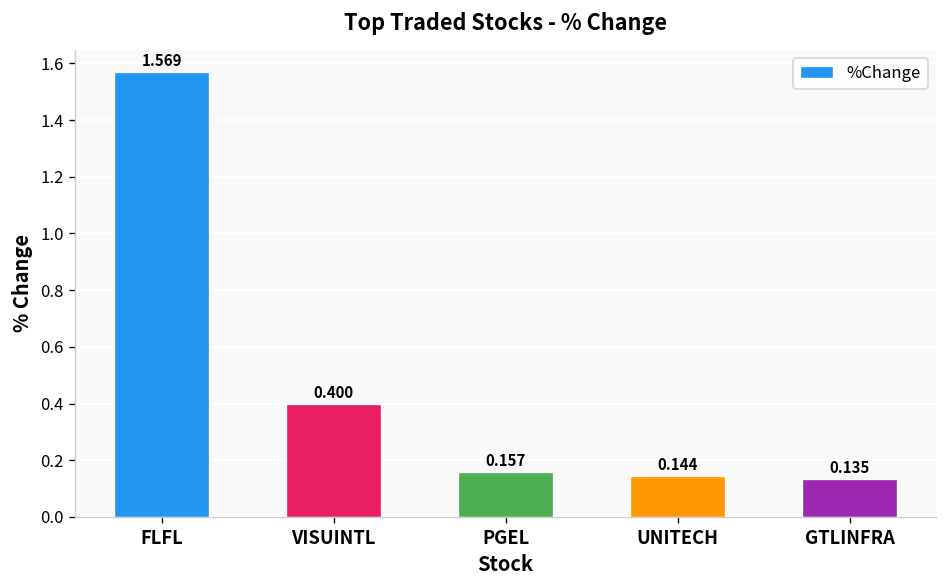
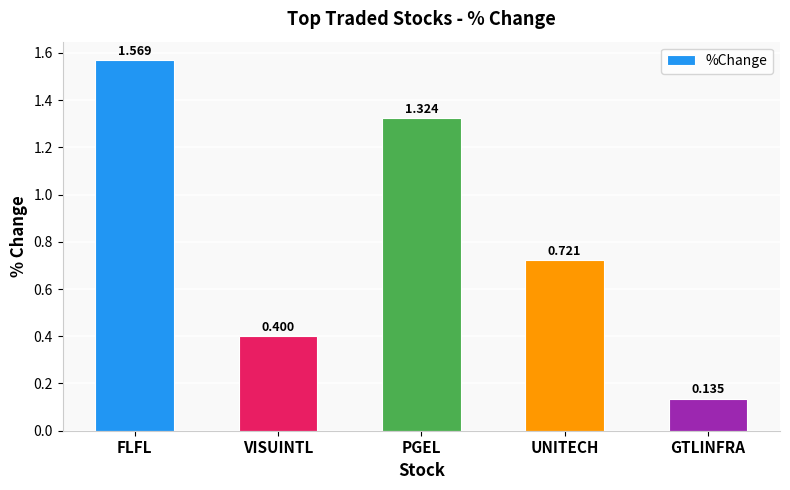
PGEL: 0.157 -> 1.324
UNITECH: 0.144 -> 0.721
